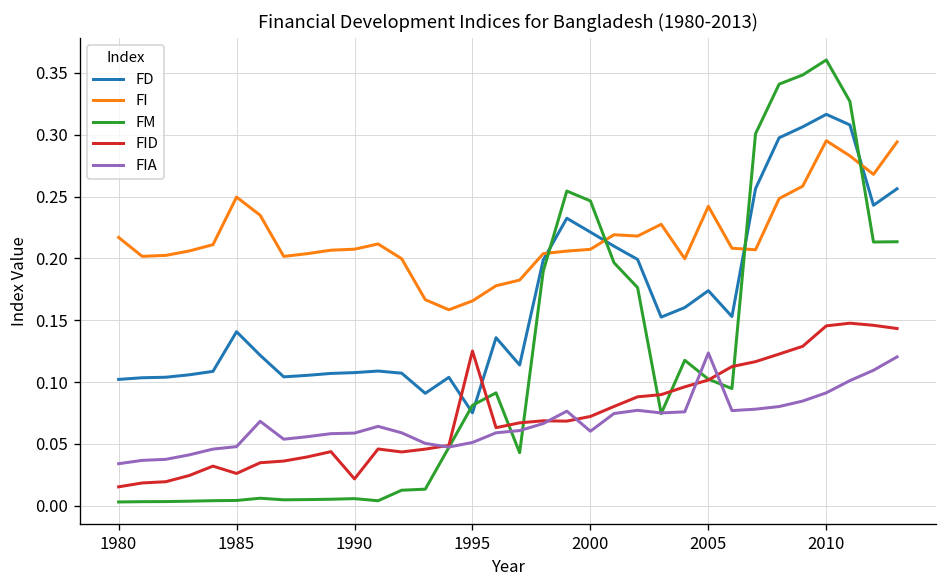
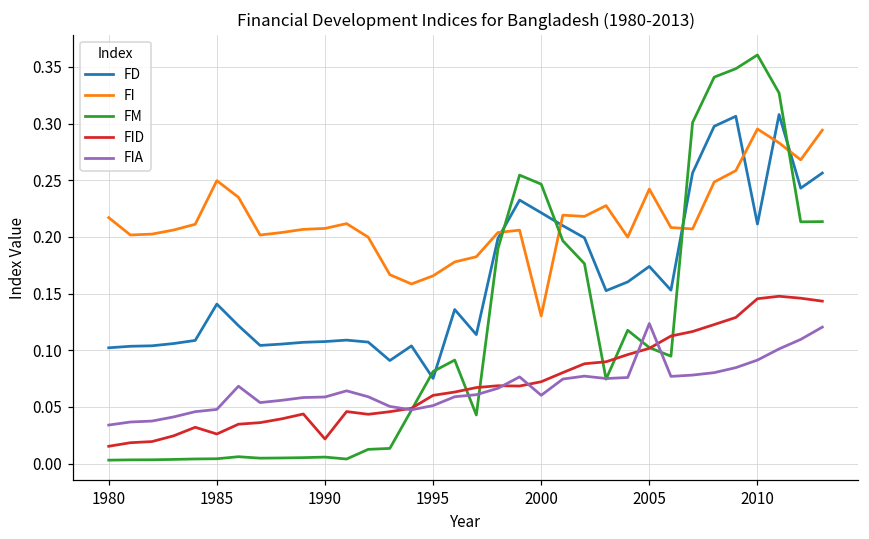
FID, 1995: 0.125 -> 0.060
FI, 2000: 0.207 -> 0.130
FD, 2010: 0.317 -> 0.211
